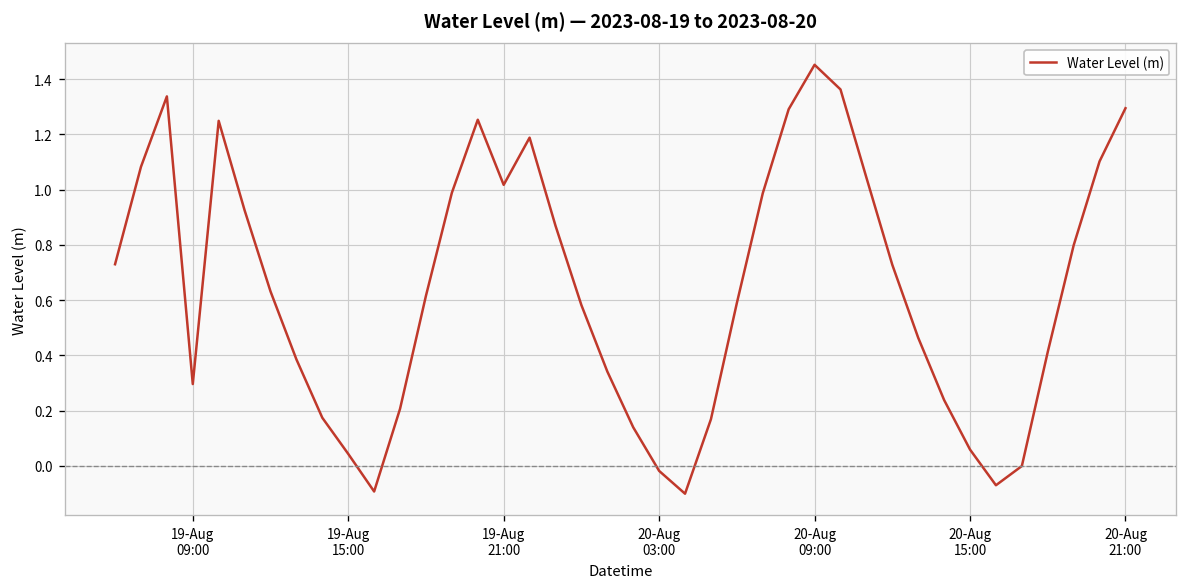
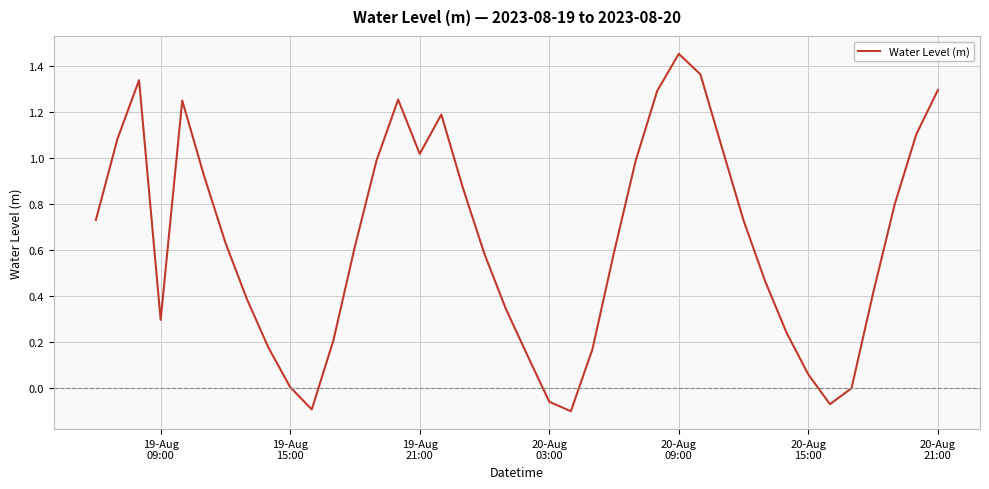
19-Aug 15:00: 0.04 -> 0.00
20-Aug 03:00: -0.02 -> -0.06
